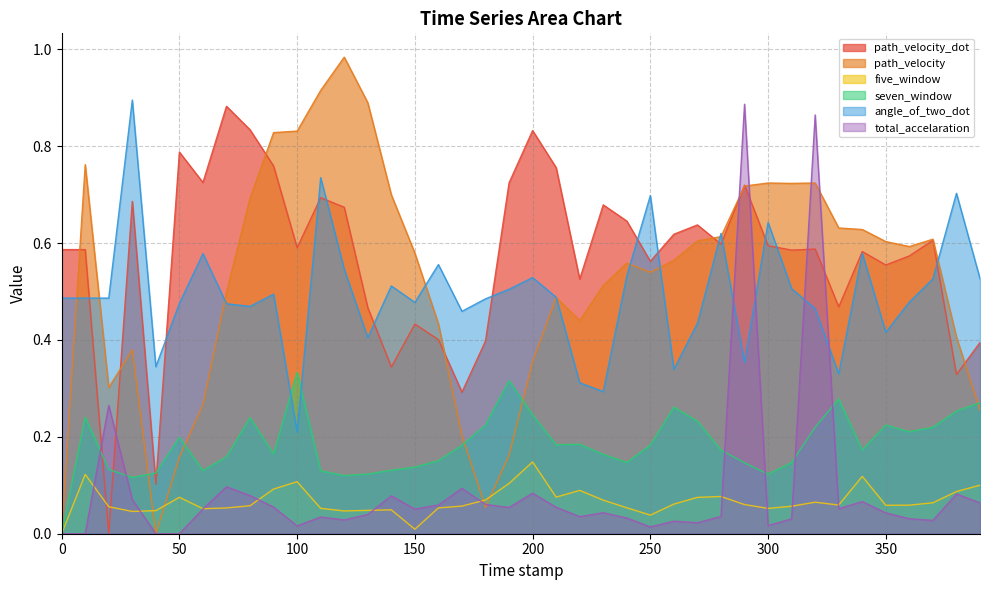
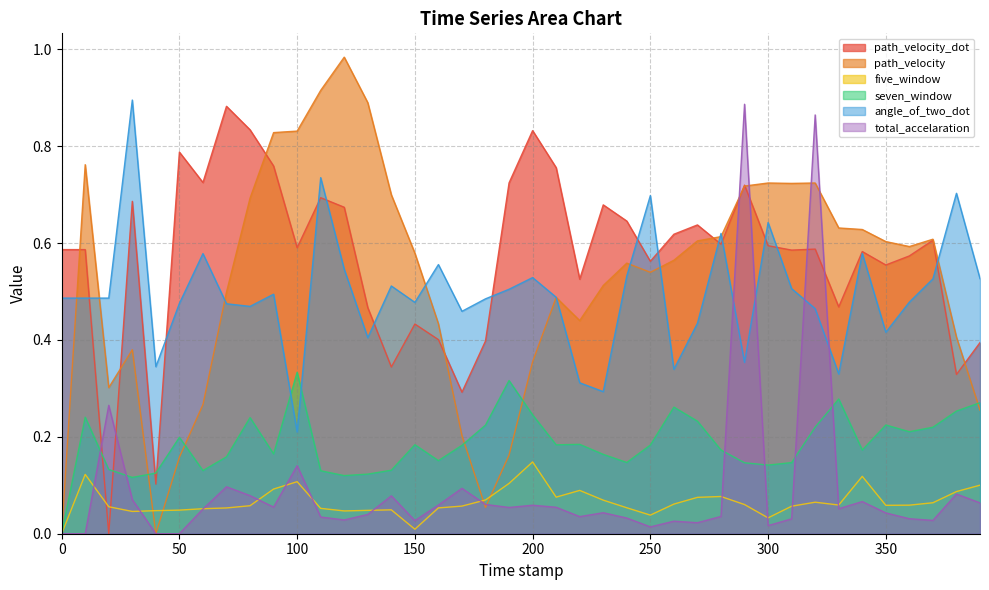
five_window, 50: 0.08 -> 0.05
total_accelaration, 100: 0.02 -> 0.14
seven_window, 150: 0.14 -> 0.18
total_accelaration, 150: 0.05 -> 0.03
total_accelaration, 200: 0.08 -> 0.06
five_window, 300: 0.05 -> 0.03
seven_window, 300: 0.12 -> 0.14
